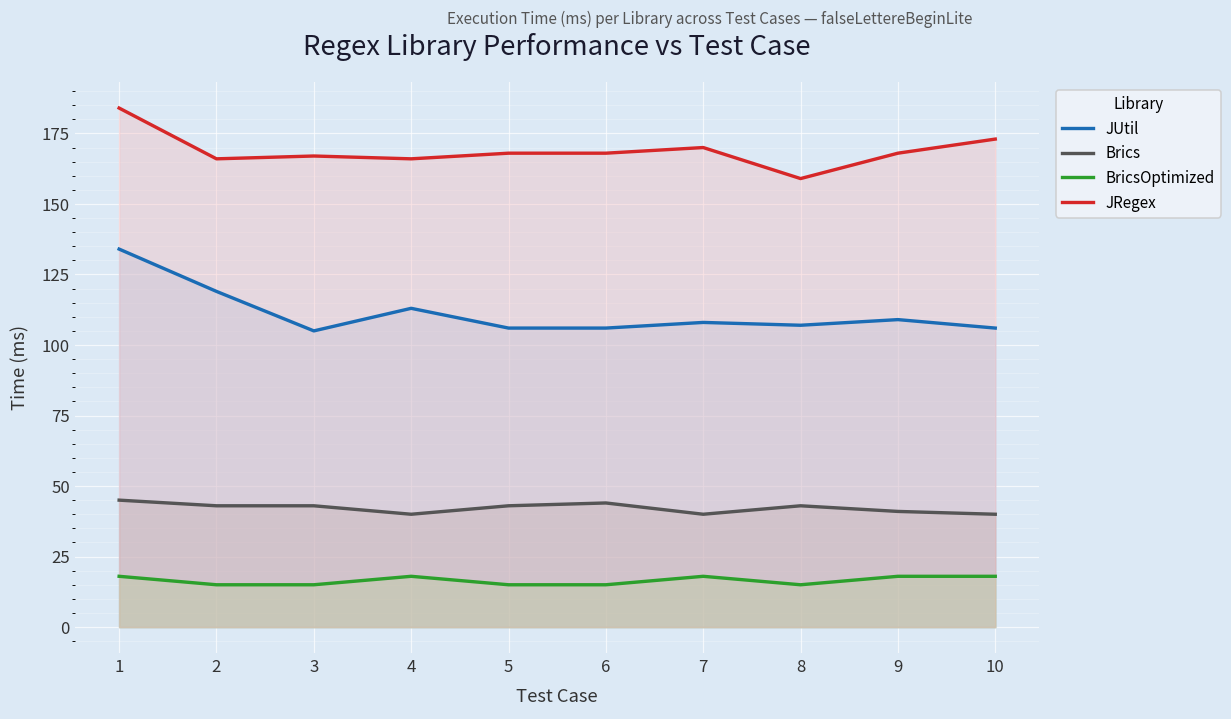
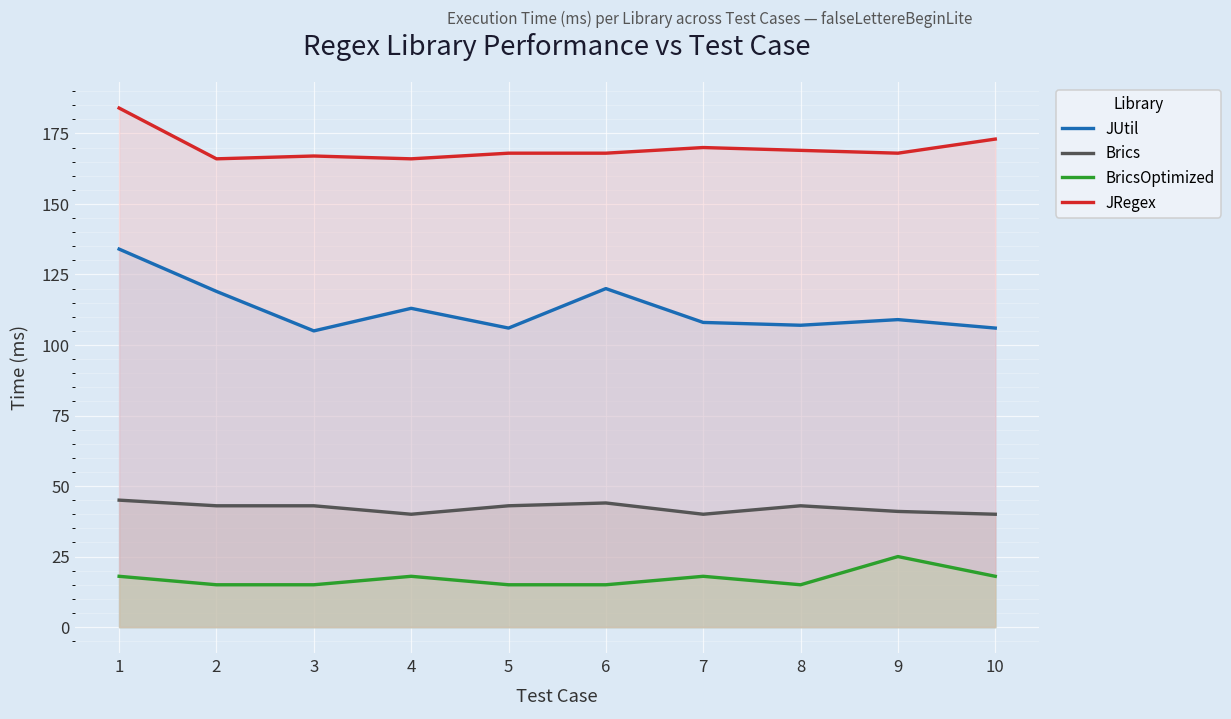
JUtil, 6: 106 -> 120
JRegex, 8: 159 -> 169
BricsOptimized, 9: 18 -> 25
